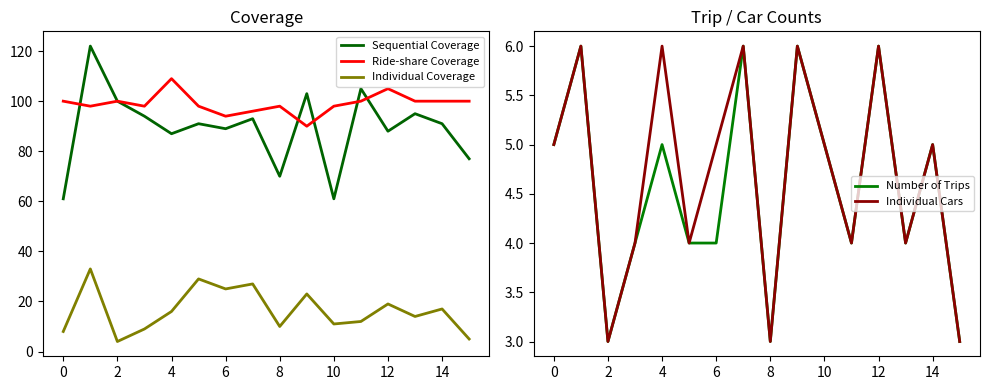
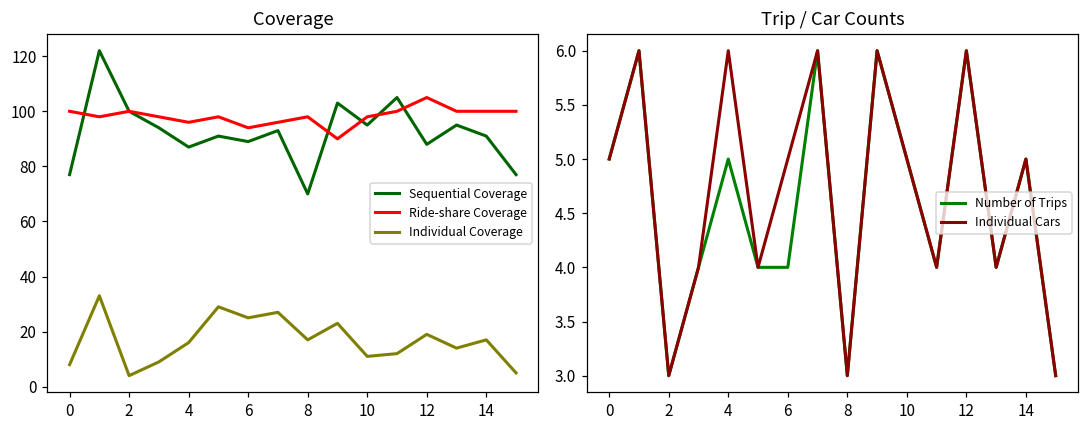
Coverage, Sequential Coverage, 0: 61 -> 77
Coverage, Ride-share Coverage, 4: 109 -> 96
Coverage, Individual Coverage, 8: 10 -> 17
Coverage, Sequential Coverage, 10: 61 -> 95
